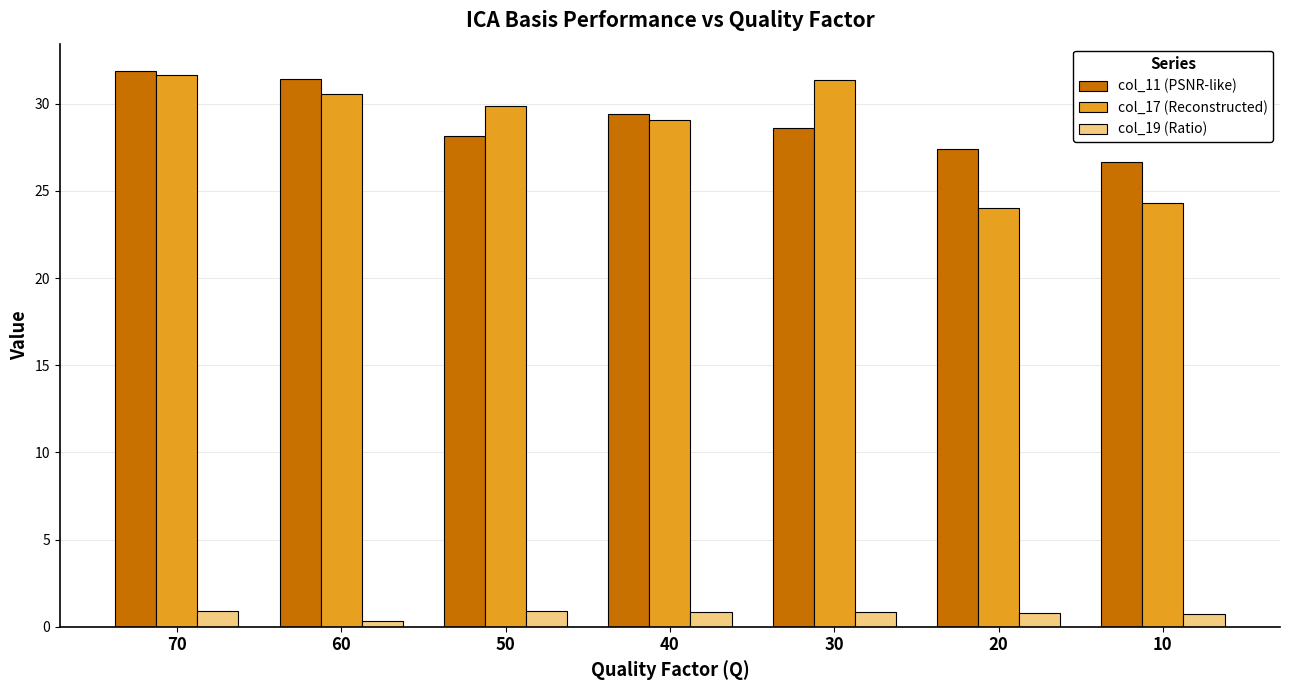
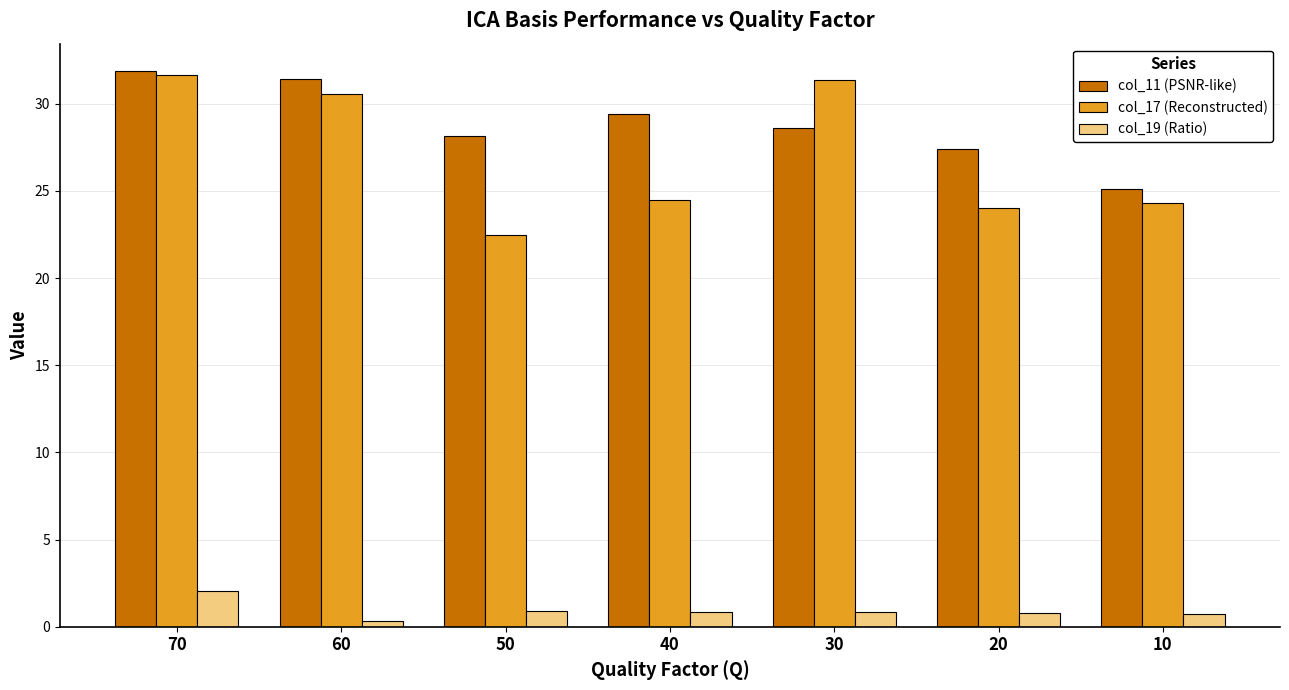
col_19 (Ratio), 70: 0.9 -> 2.1
col_17 (Reconstructed), 50: 29.9 -> 22.5
col_17 (Reconstructed), 40: 29.1 -> 24.5
col_11 (PSNR-like), 10: 26.6 -> 25.1
